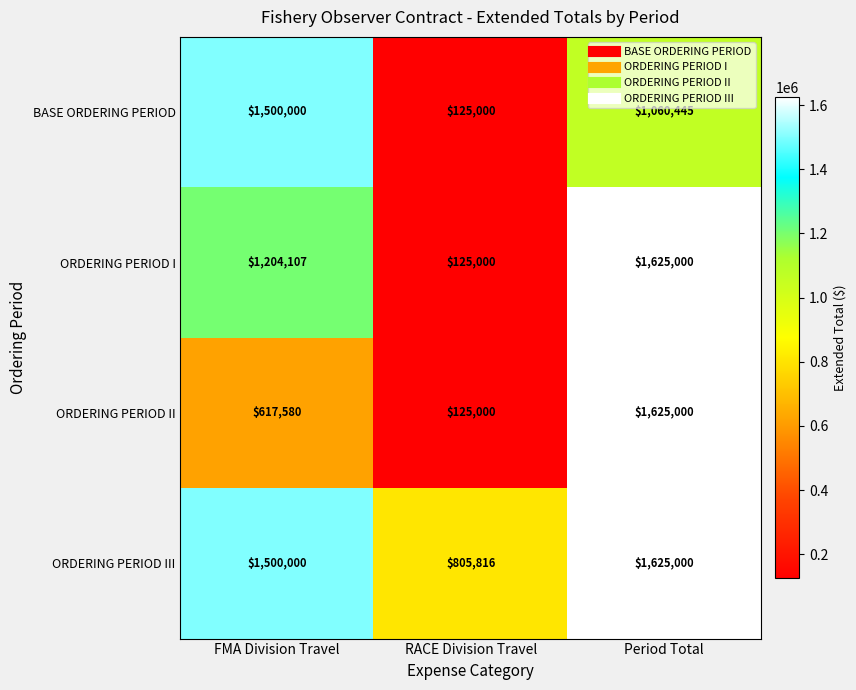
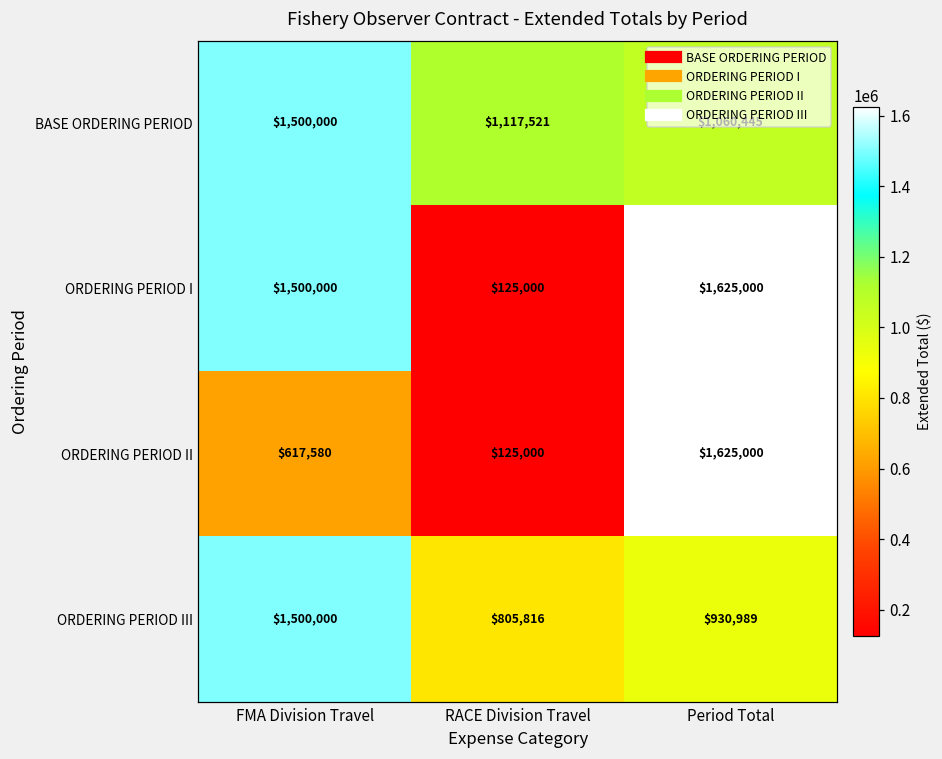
BASE ORDERING PERIOD, RACE Division Travel: $125,000 -> $1,117,521
ORDERING PERIOD I, FMA Division Travel: $1,204,107 -> $1,500,000
ORDERING PERIOD III, Period Total: $1,625,000 -> $930,989
